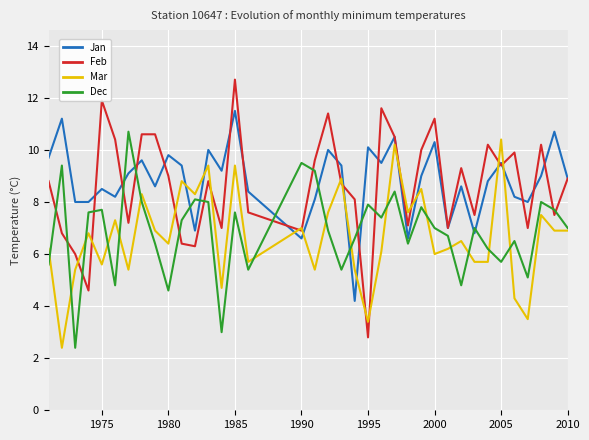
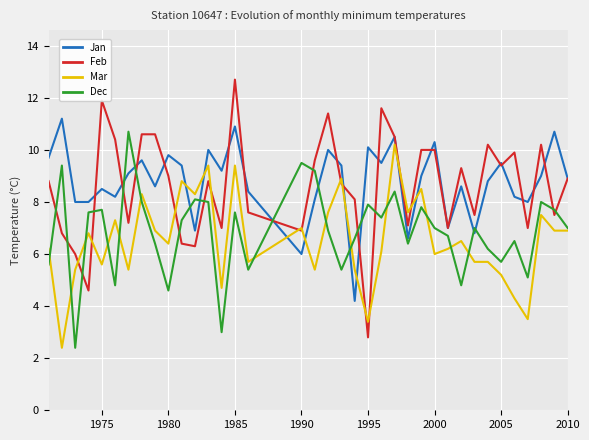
Jan, 1985: 11.5 -> 10.9
Jan, 1990: 6.6 -> 6.0
Feb, 2000: 11.2 -> 10.0
Mar, 2005: 10.4 -> 5.2
